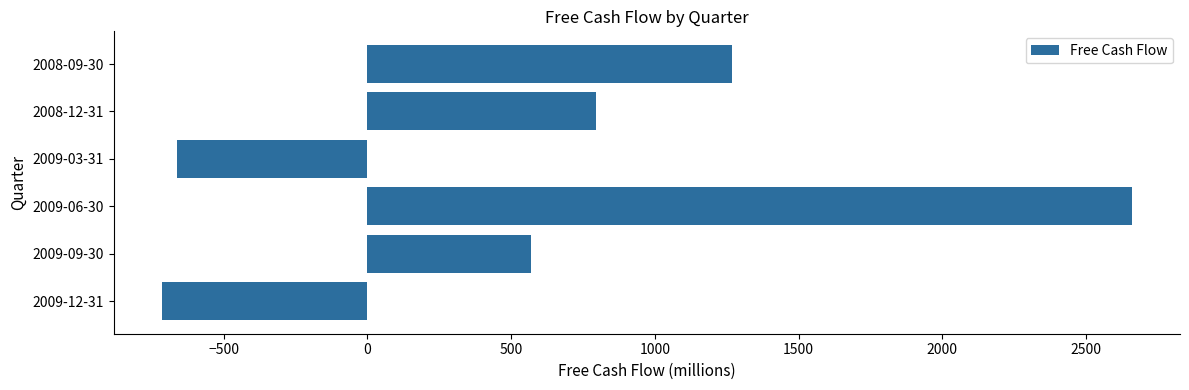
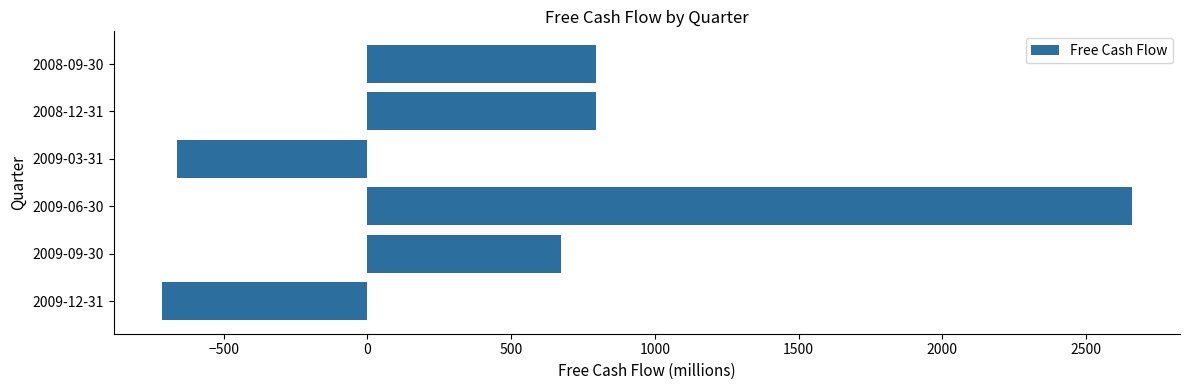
2008-09-30: 1270 -> 800
2009-09-30: 570 -> 670
